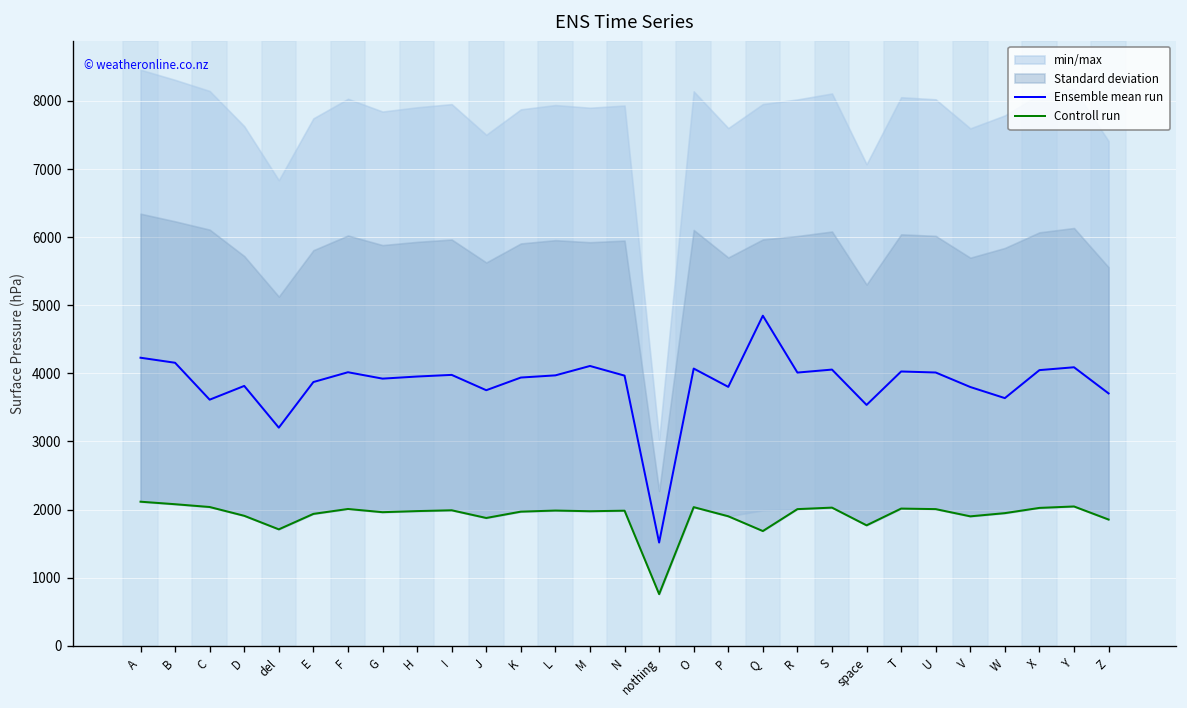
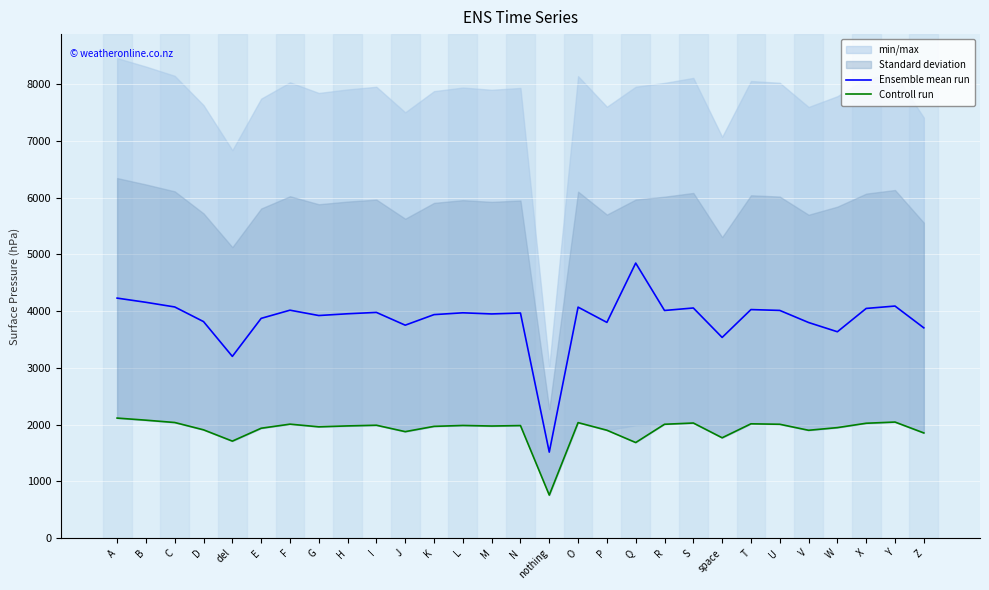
Ensemble mean run, C: 3600 -> 4100
Ensemble mean run, M: 4100 -> 4000
